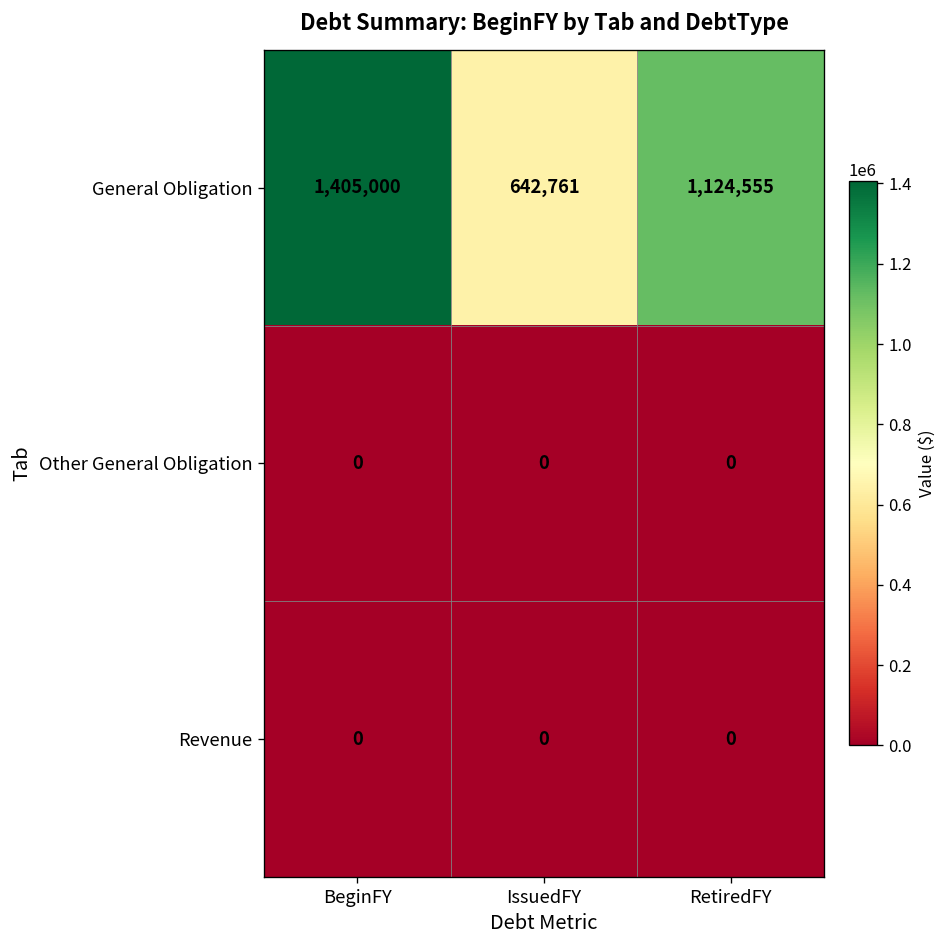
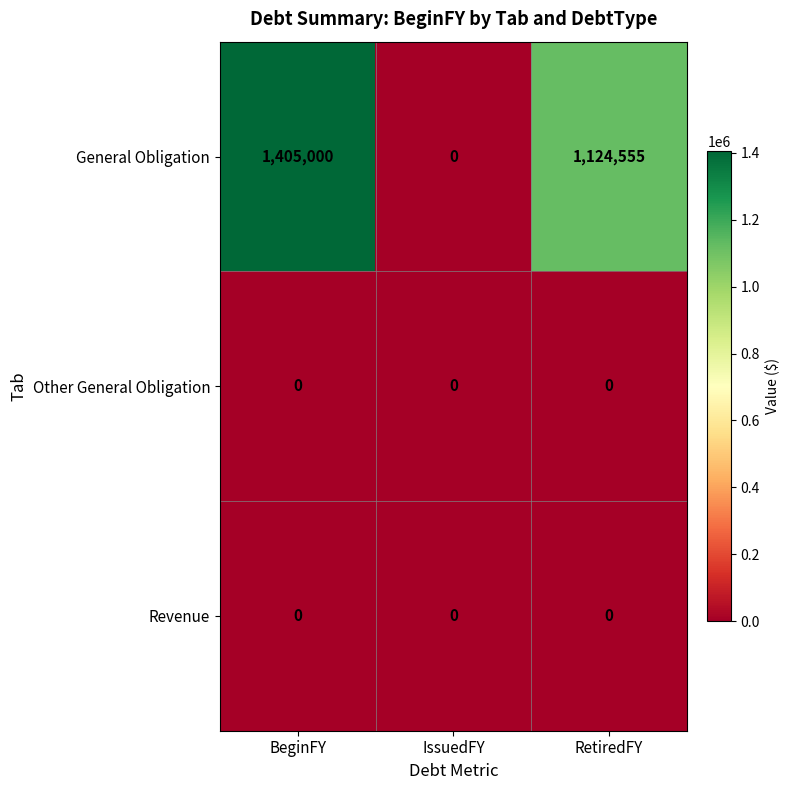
General Obligation, IssuedFY: 642,761 -> 0
